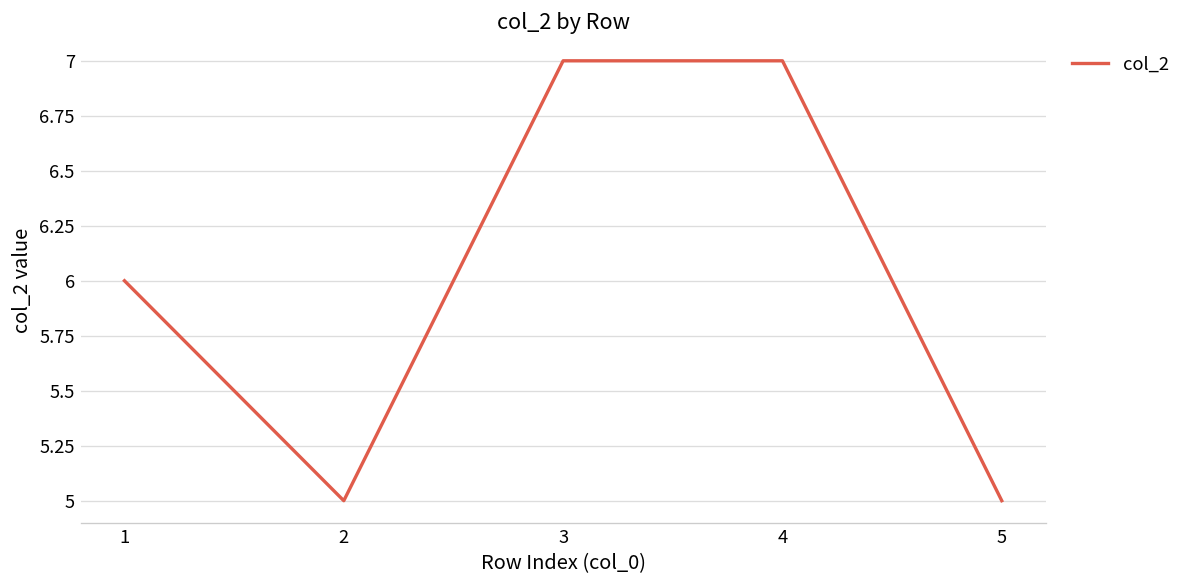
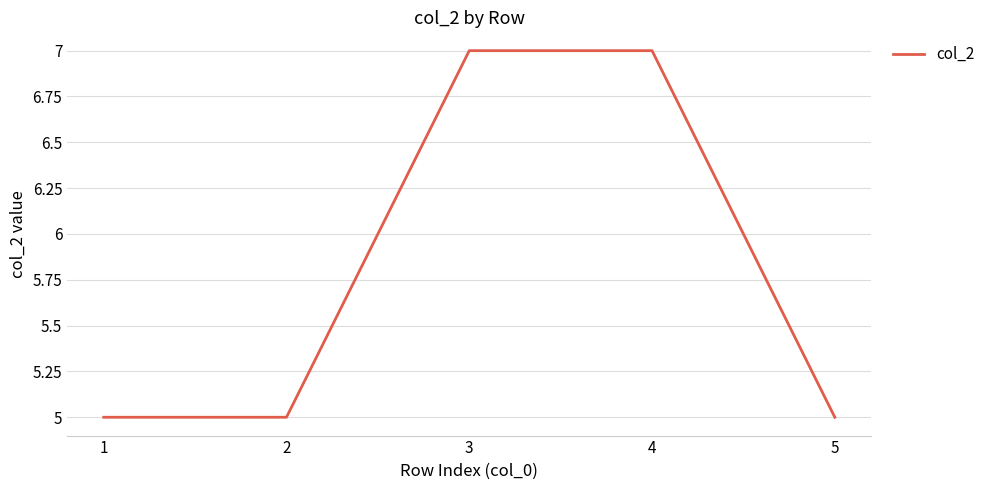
1: 6 -> 5
